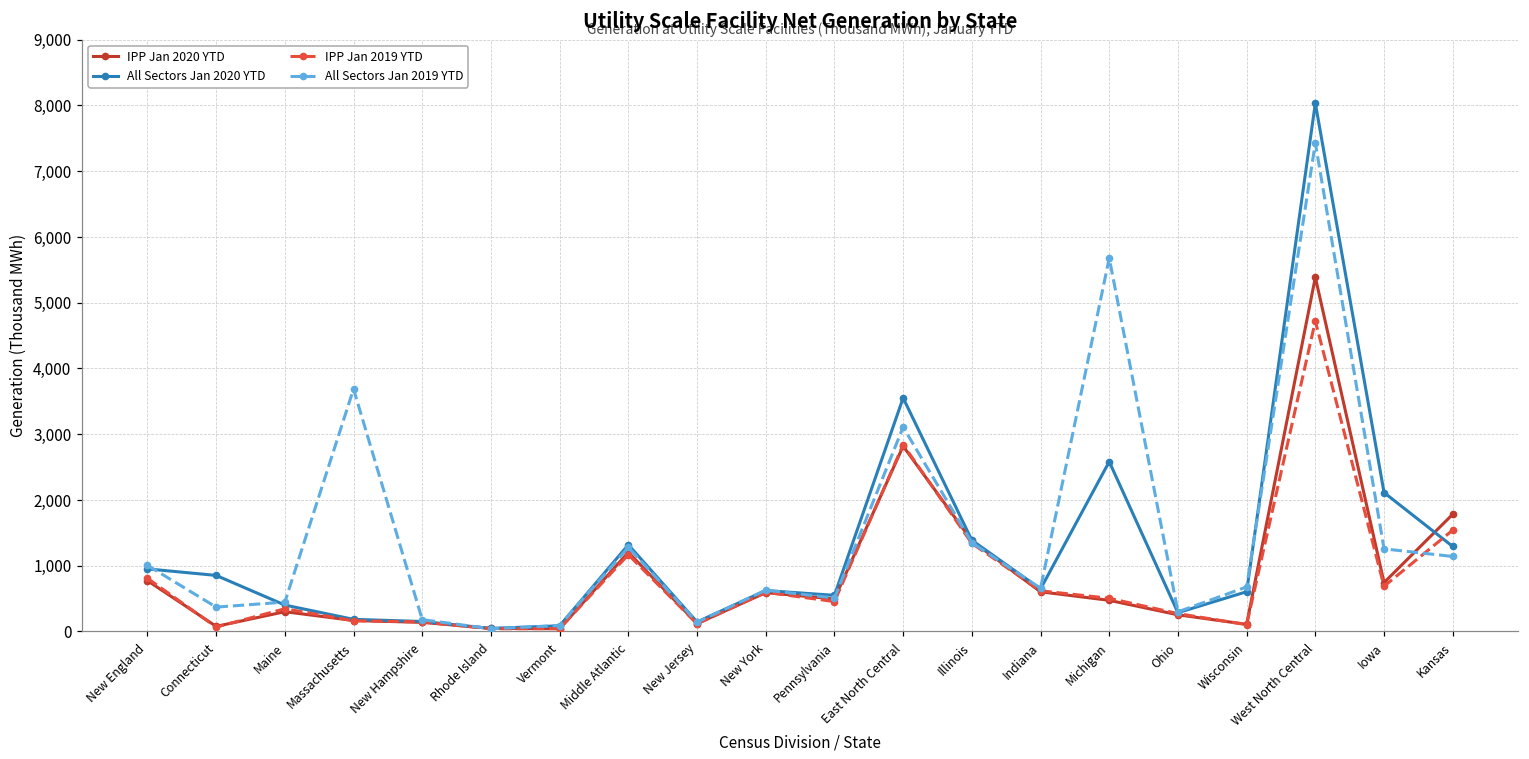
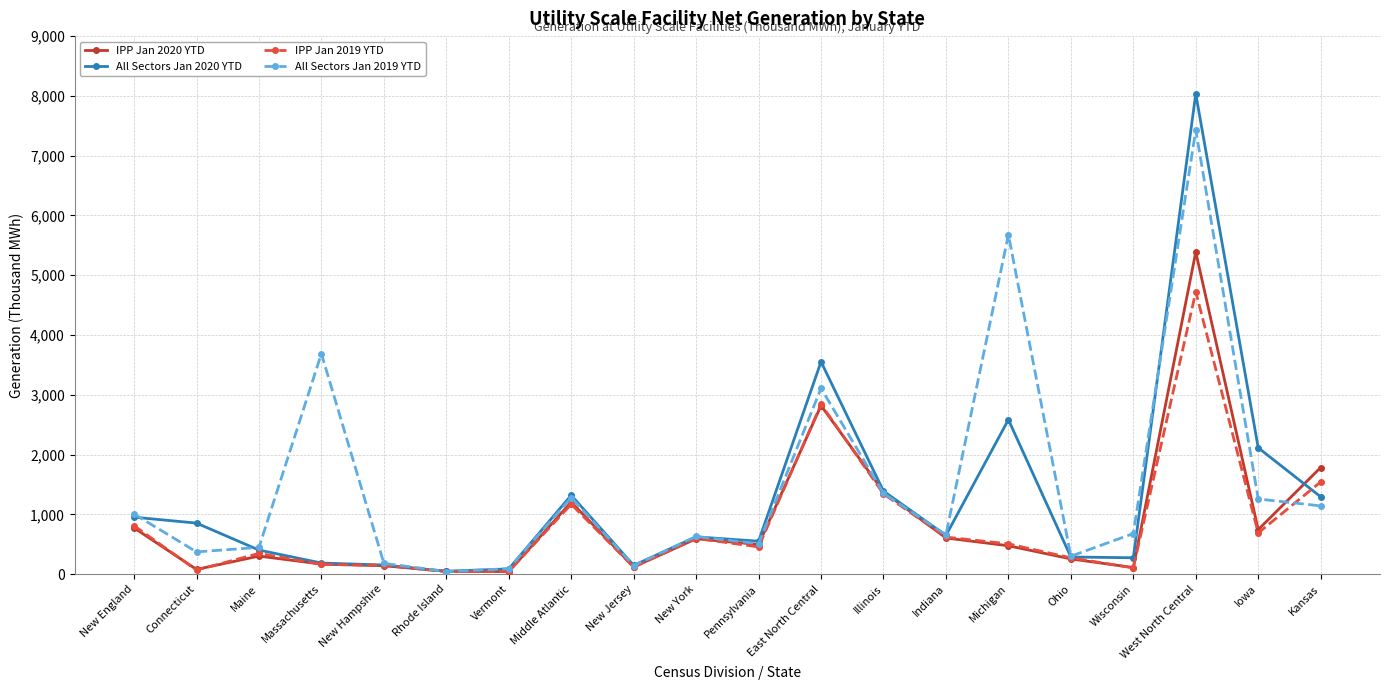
All Sectors Jan 2020 YTD, Wisconsin: 600 -> 300
